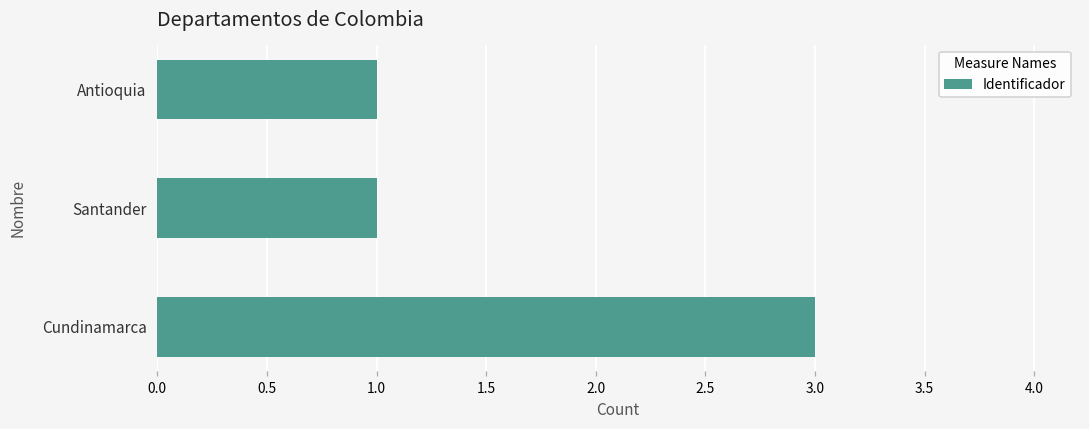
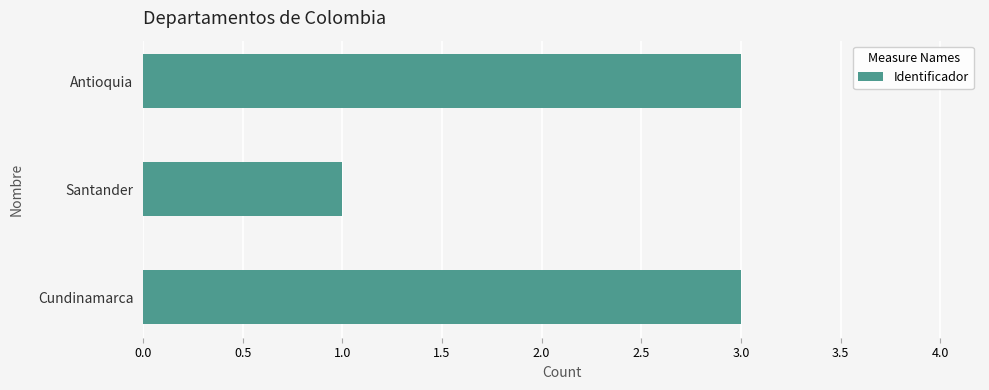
Antioquia: 1 -> 3
